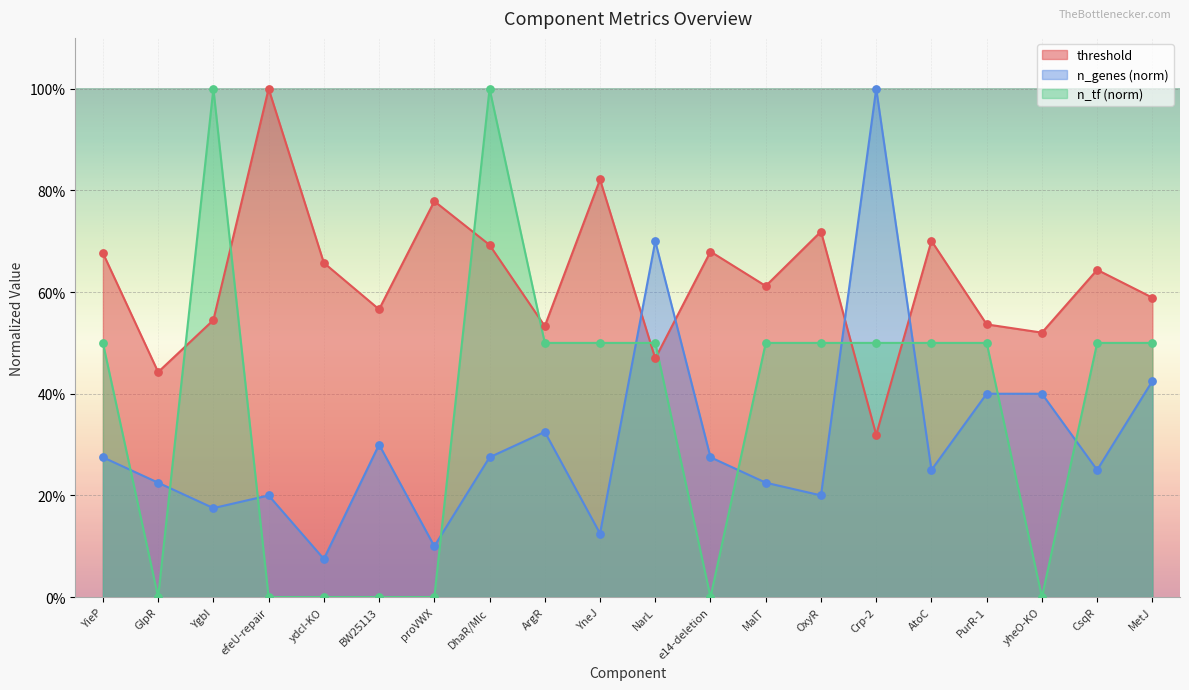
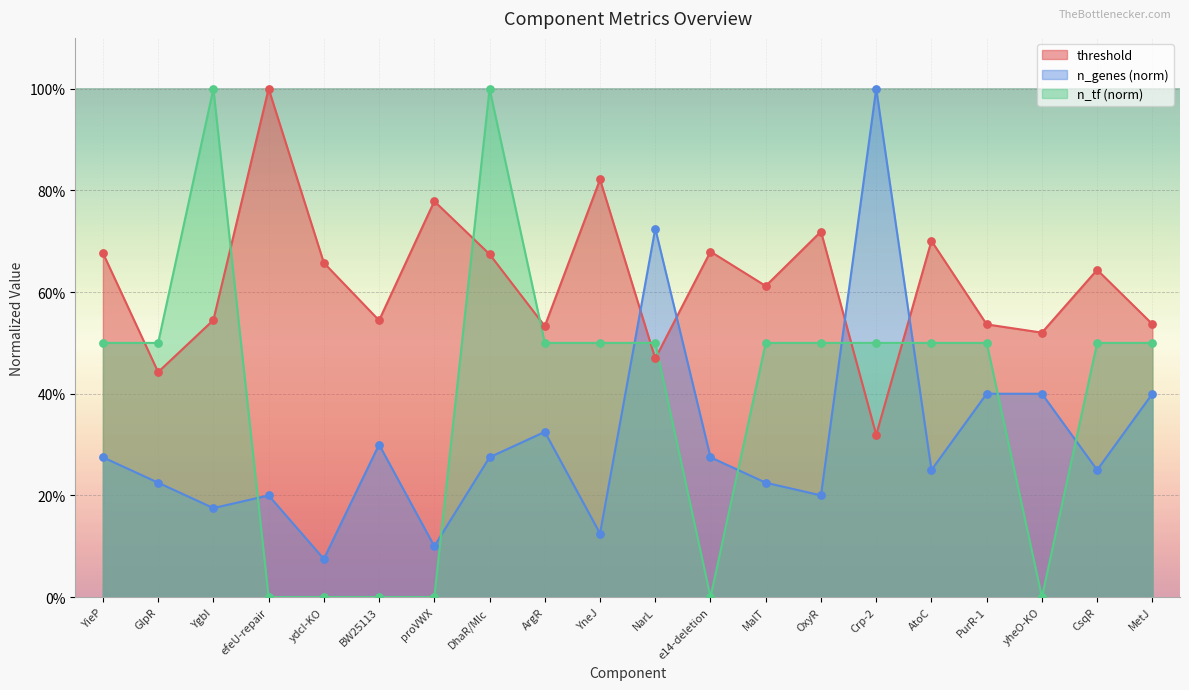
n_tf (norm), GlpR: 0% -> 50%
threshold, BW25113: 57% -> 54%
threshold, DhaR/Mlc: 69% -> 67%
n_genes (norm), NarL: 70% -> 73%
threshold, MetJ: 59% -> 54%
n_genes (norm), MetJ: 43% -> 40%
